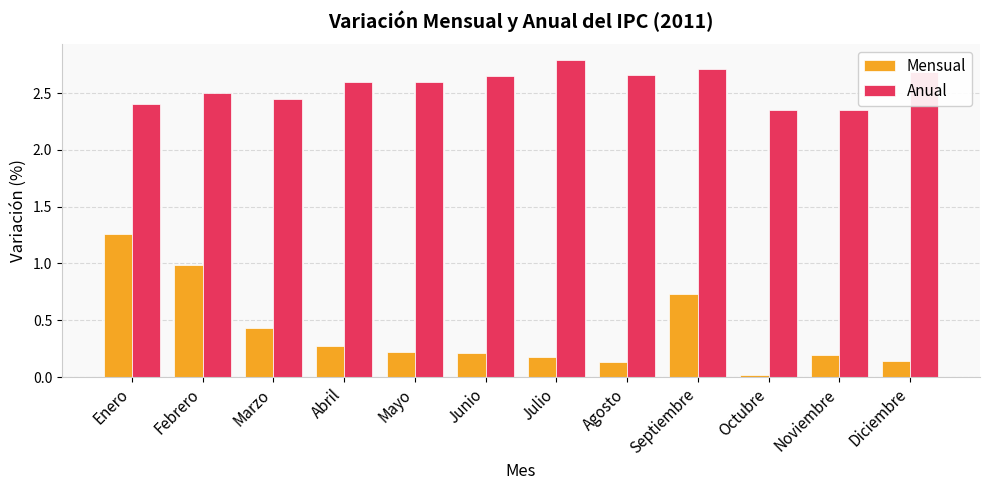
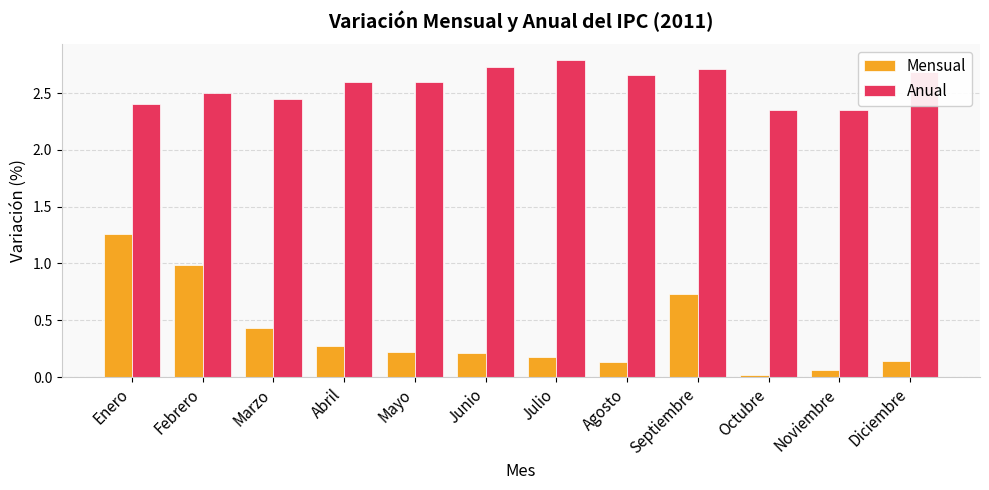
Anual, Junio: 2.65 -> 2.73
Mensual, Noviembre: 0.19 -> 0.06
